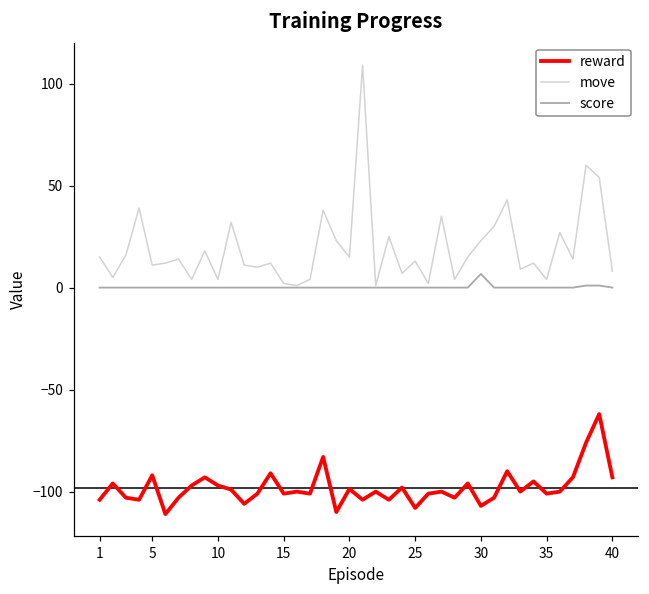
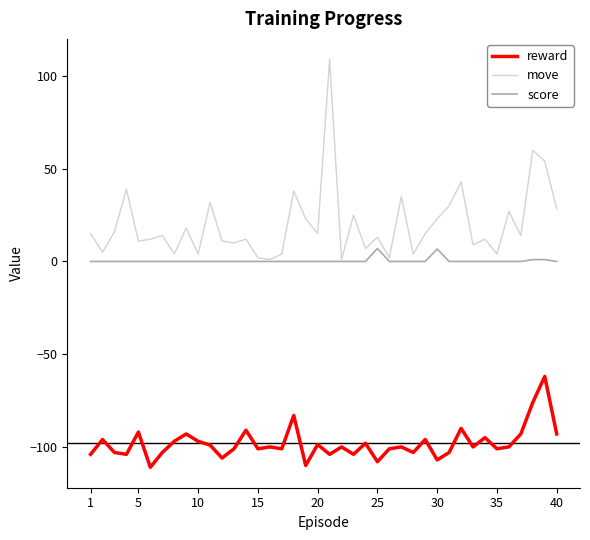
score, 25: 0 -> 7
move, 40: 8 -> 29
